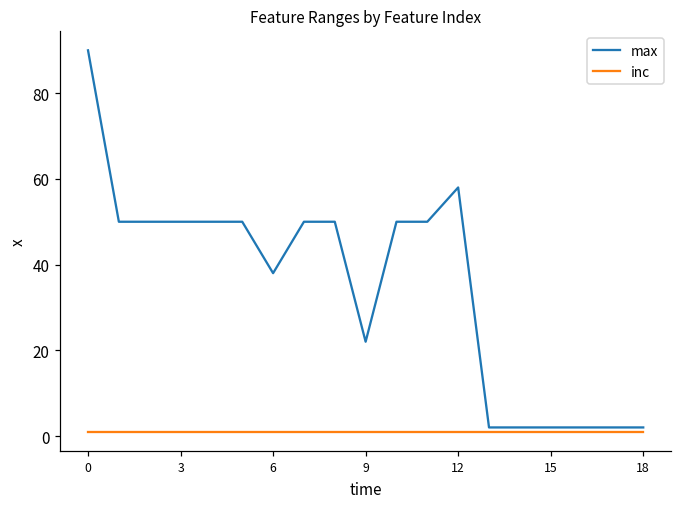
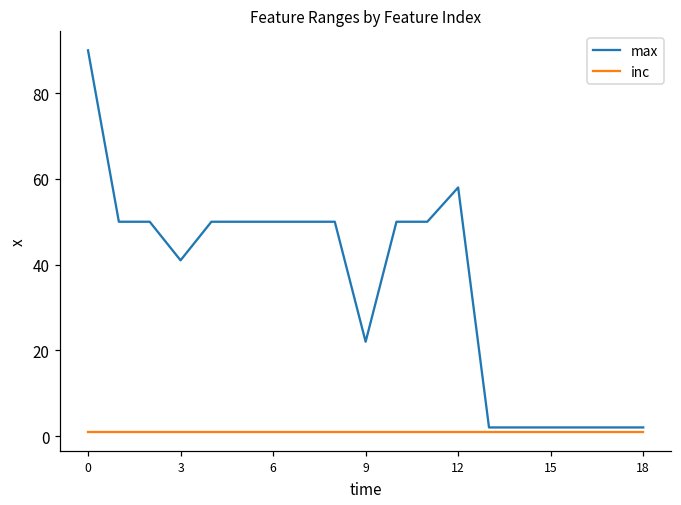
max, 3: 50 -> 41
max, 6: 38 -> 50
